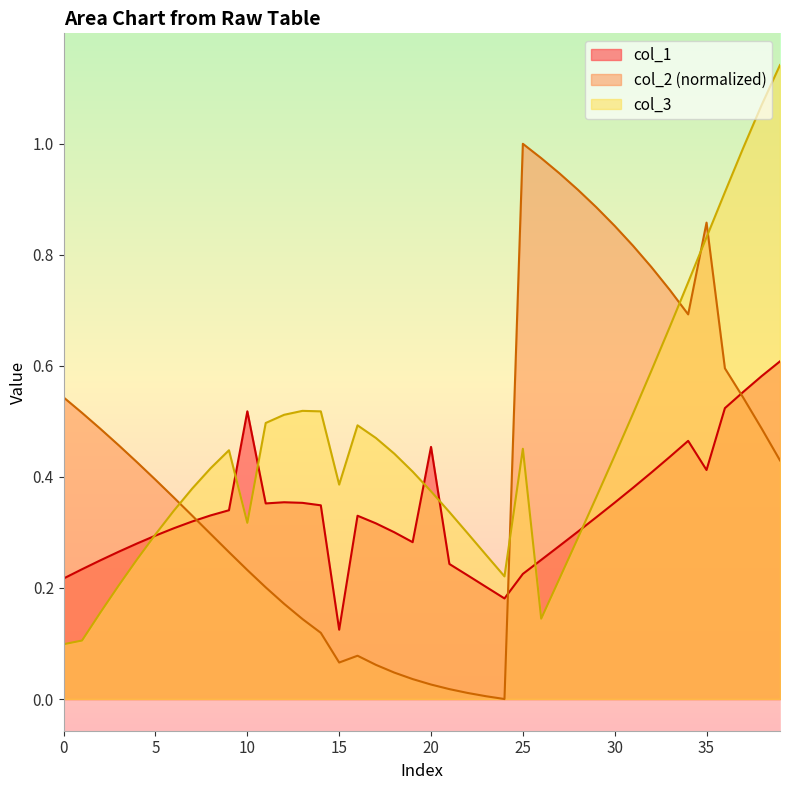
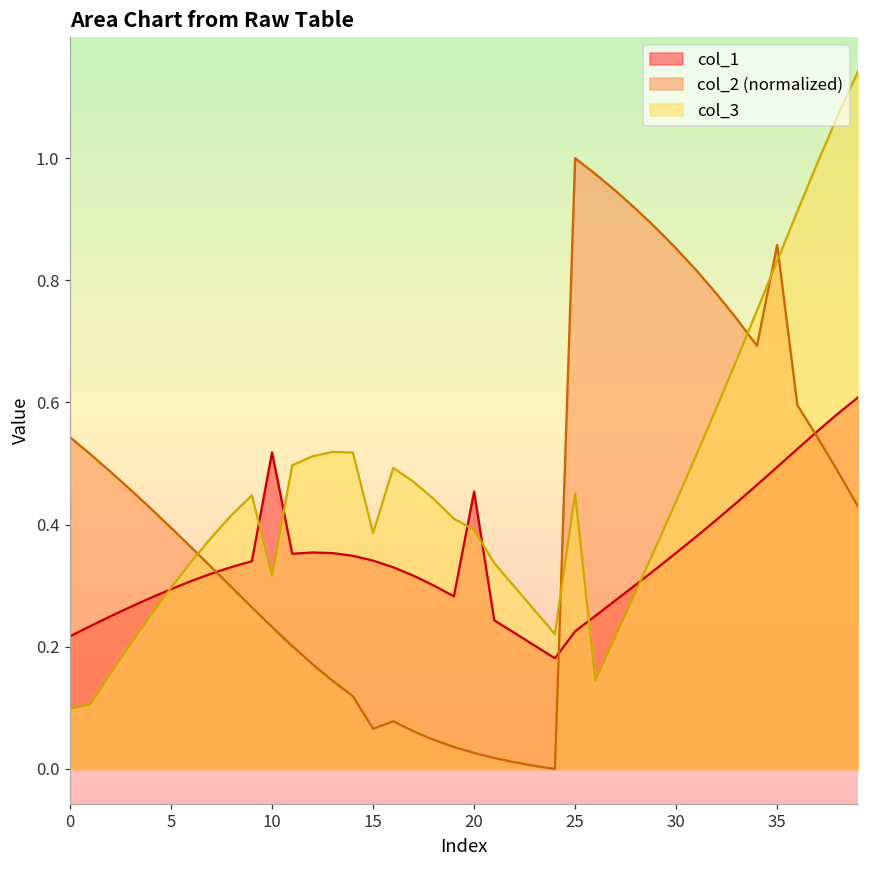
col_1, 15: 0.12 -> 0.34
col_3, 20: 0.37 -> 0.39
col_1, 35: 0.41 -> 0.49
